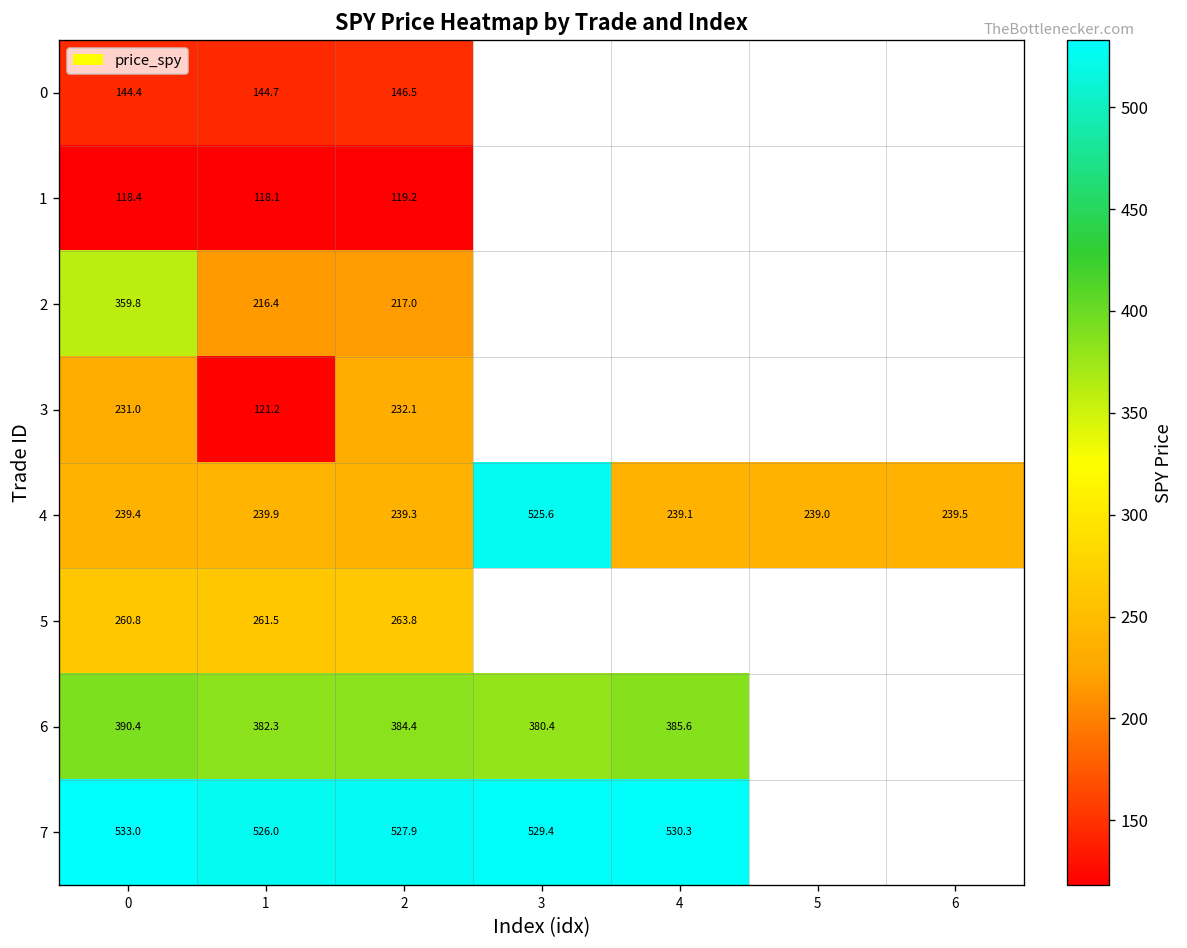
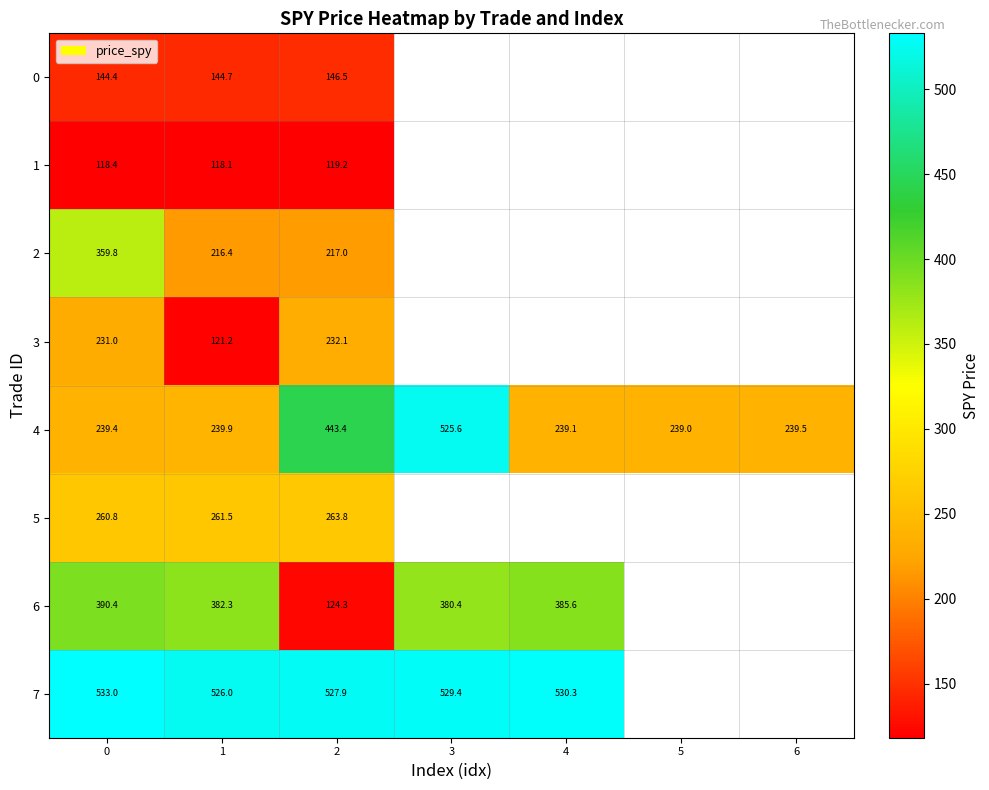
4, 2: 239.3 -> 443.4
6, 2: 384.4 -> 124.3
